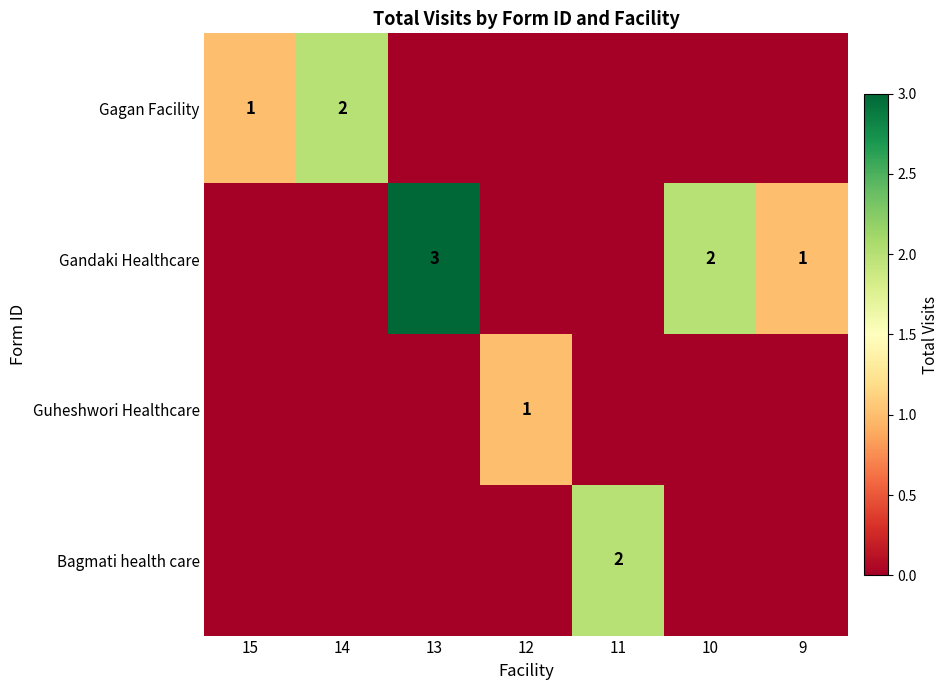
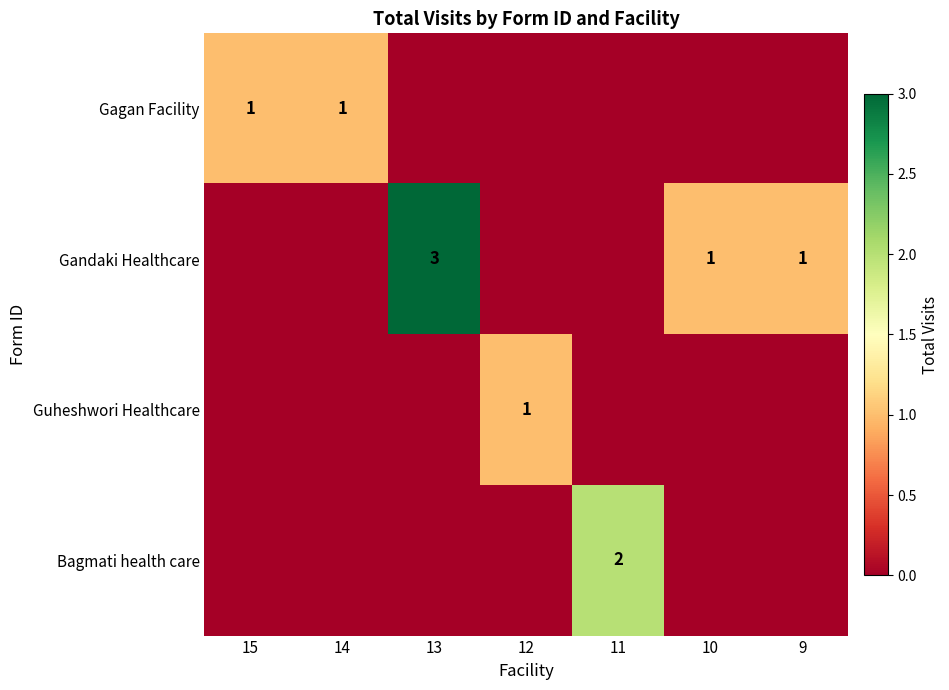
Gagan Facility, 14: 2 -> 1
Gandaki Healthcare, 10: 2 -> 1
